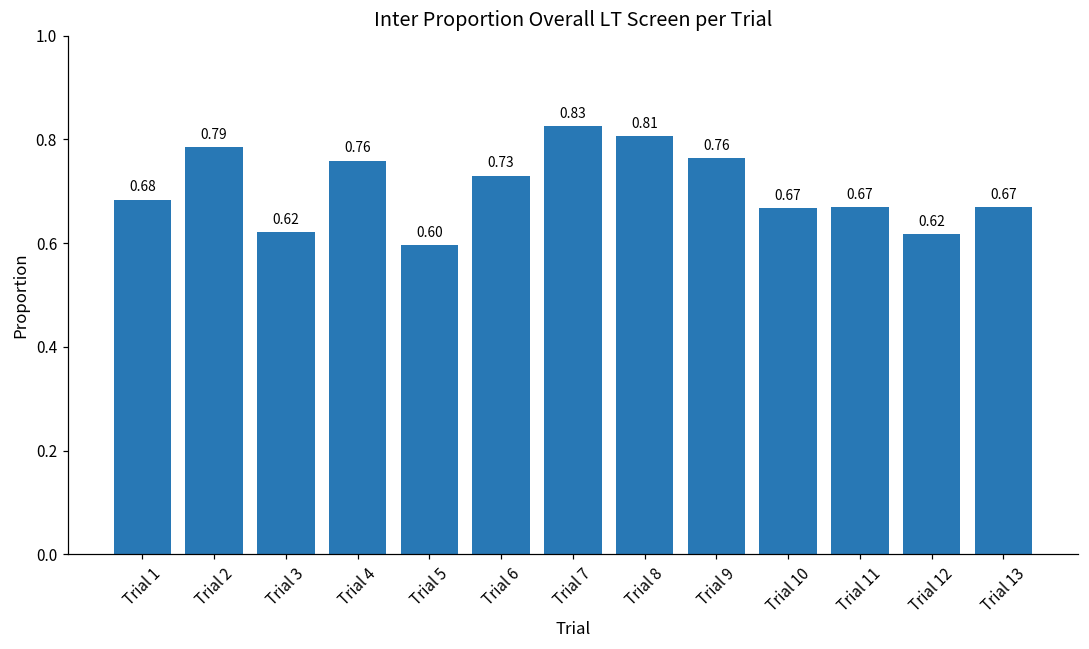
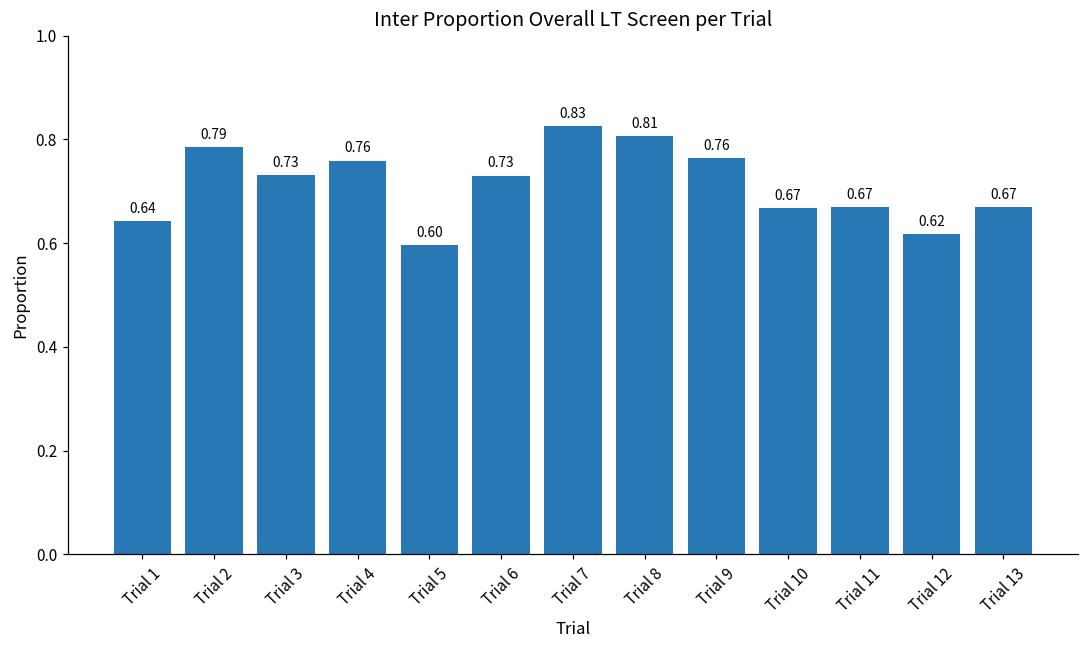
Trial 1: 0.68 -> 0.64
Trial 3: 0.62 -> 0.73
